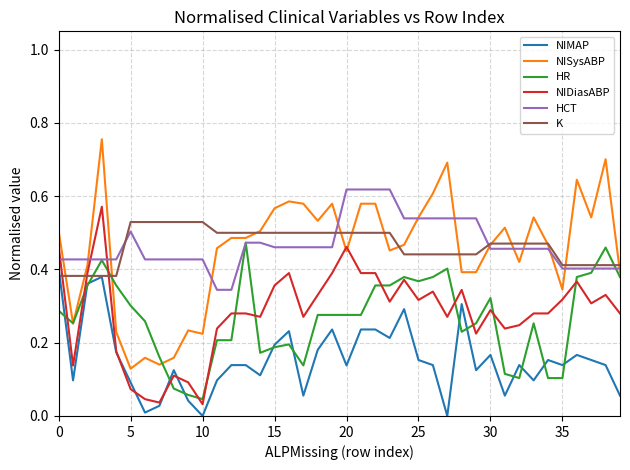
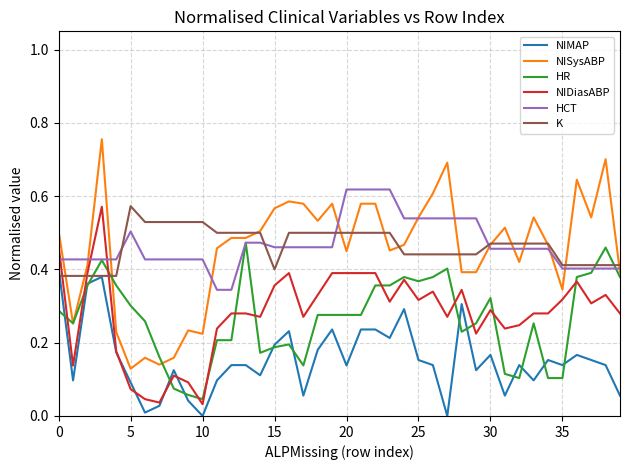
K, 5: 0.53 -> 0.57
K, 15: 0.5 -> 0.4
NIDiasABP, 20: 0.46 -> 0.39
